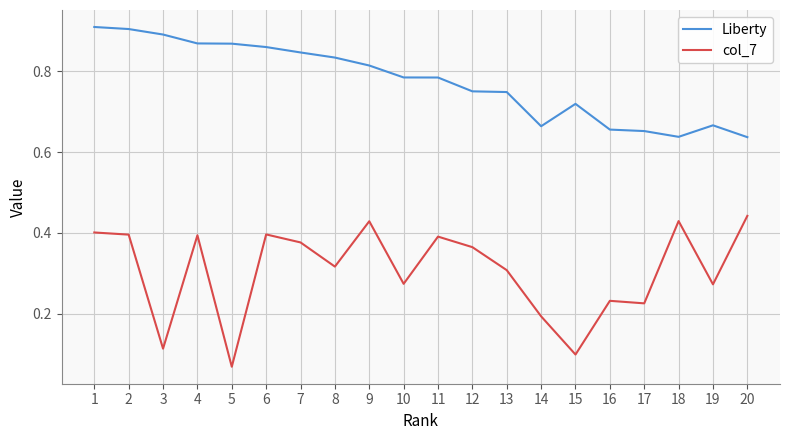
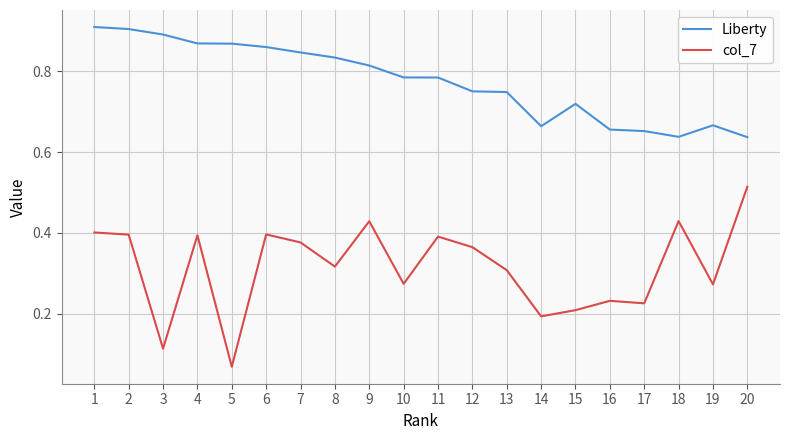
col_7, 15: 0.10 -> 0.21
col_7, 20: 0.44 -> 0.51
